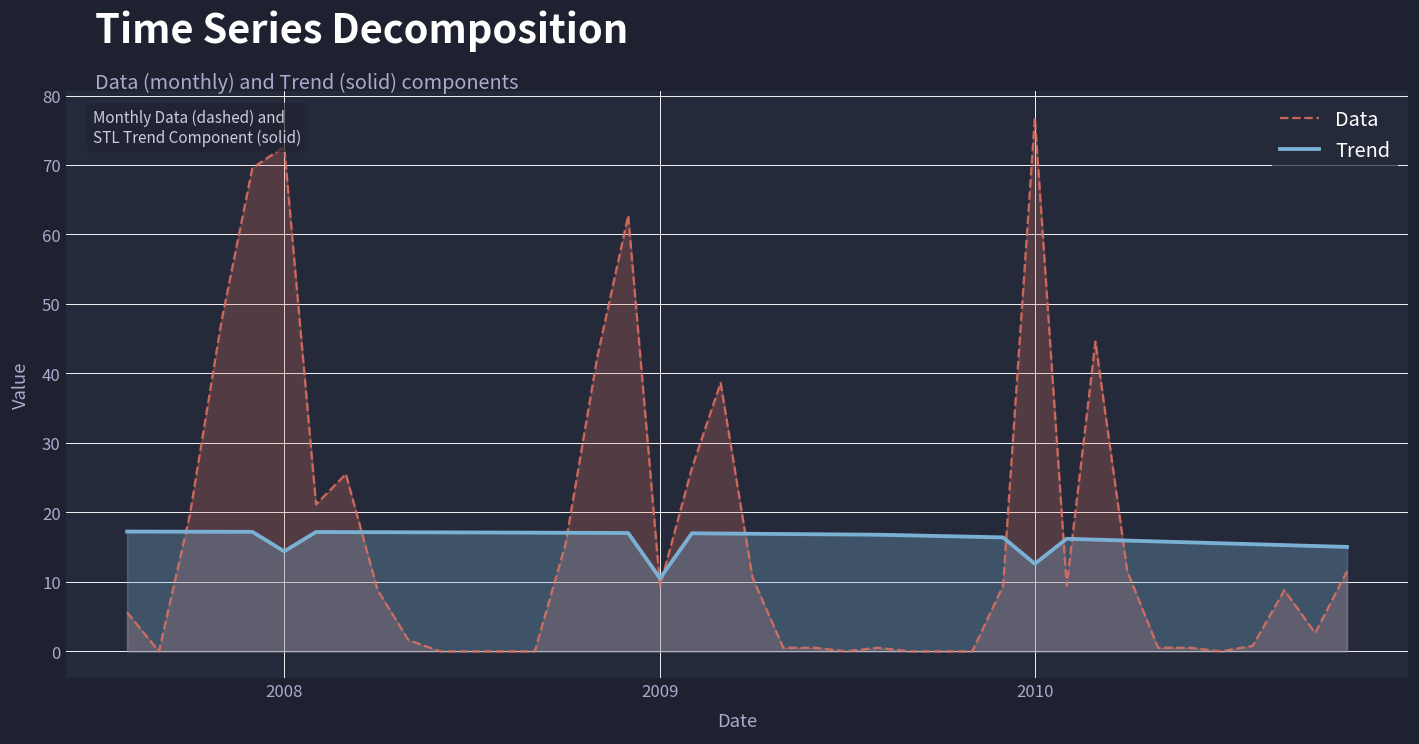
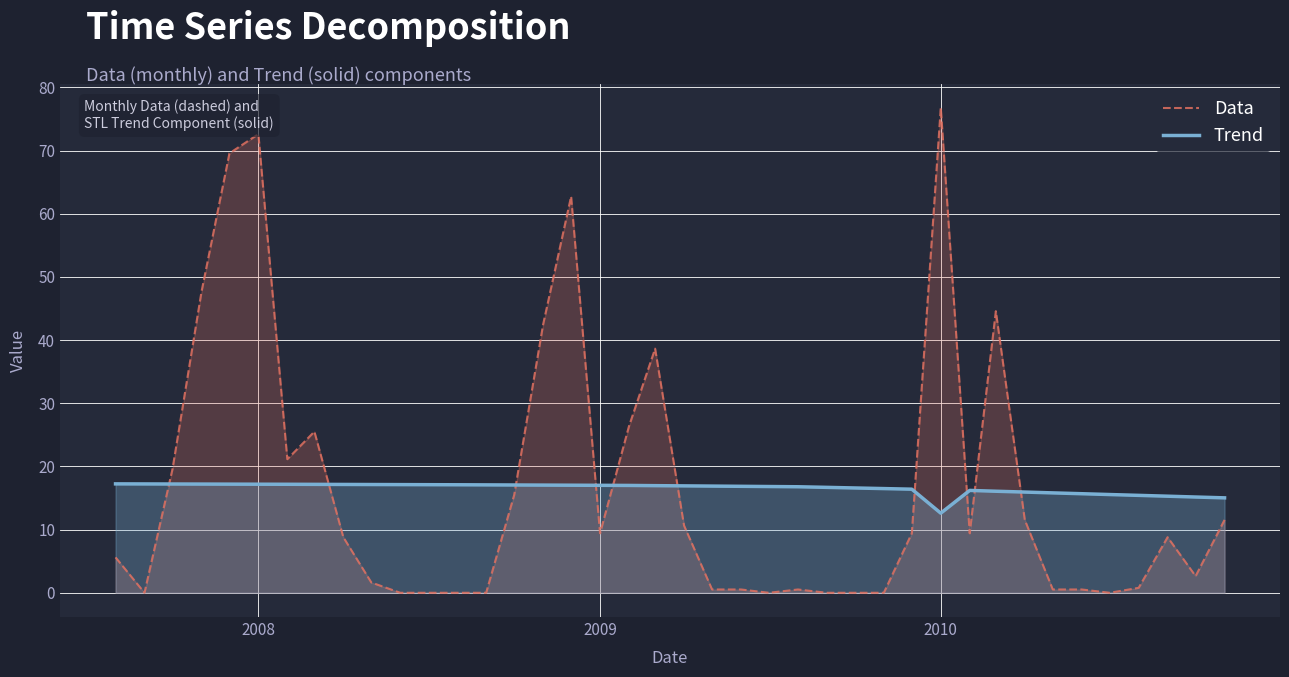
Trend, 2008: 14 -> 17
Trend, 2009: 11 -> 17
